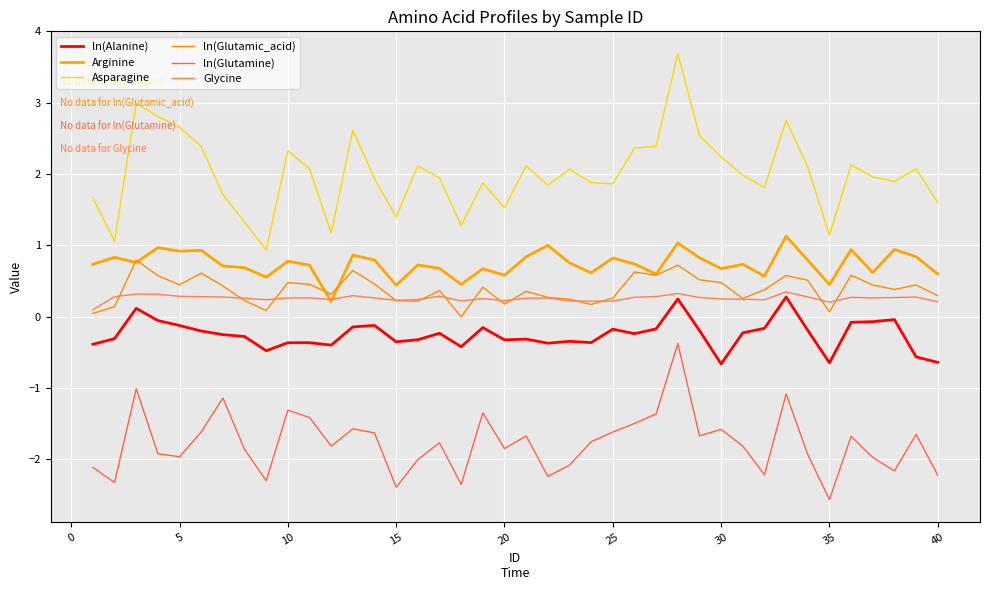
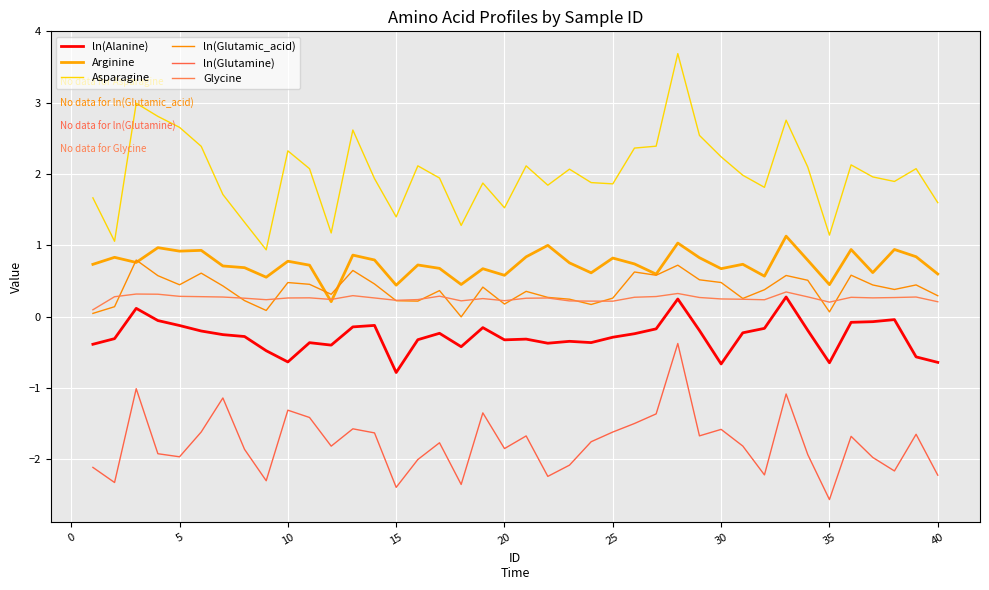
ln(Alanine), 10: -0.4 -> -0.6
ln(Alanine), 15: -0.4 -> -0.8
ln(Alanine), 25: -0.2 -> -0.3
